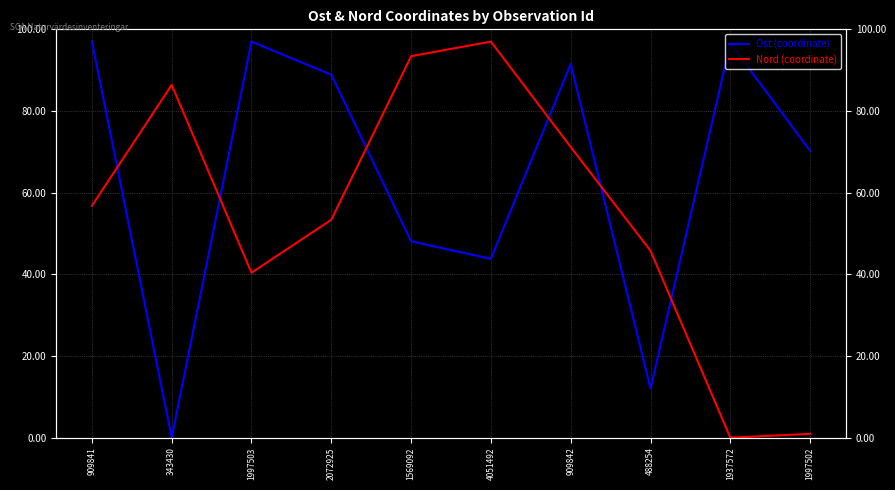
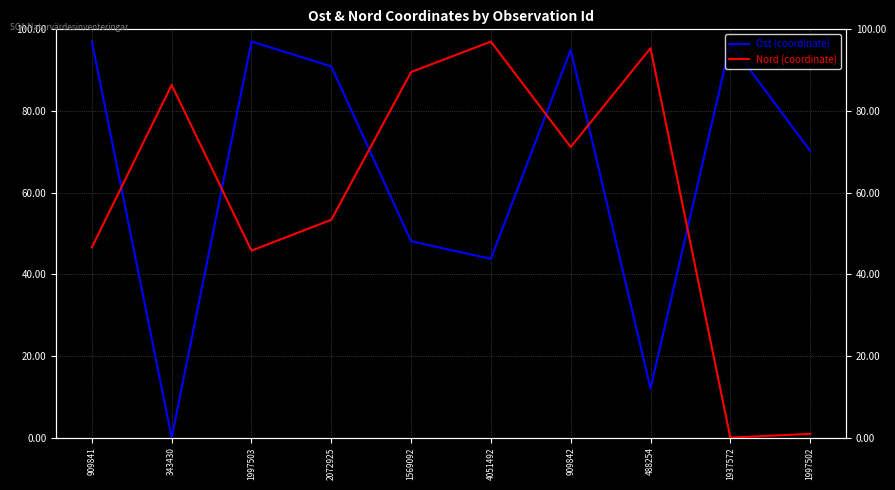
Ost (coordinate), 2072925: 89 -> 91
Ost (coordinate), 909842: 92 -> 95
Nord (coordinate), 909841: 57 -> 47
Nord (coordinate), 1997503: 40 -> 46
Nord (coordinate), 1569092: 93 -> 90
Nord (coordinate), 488254: 46 -> 95
